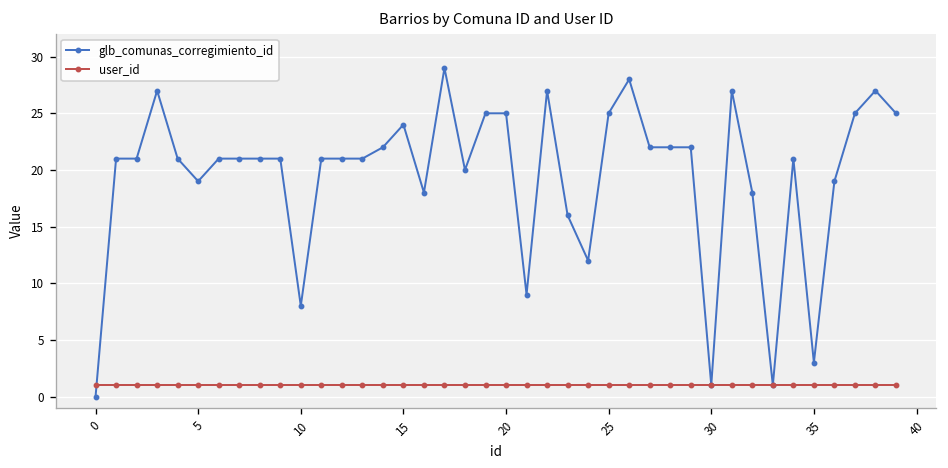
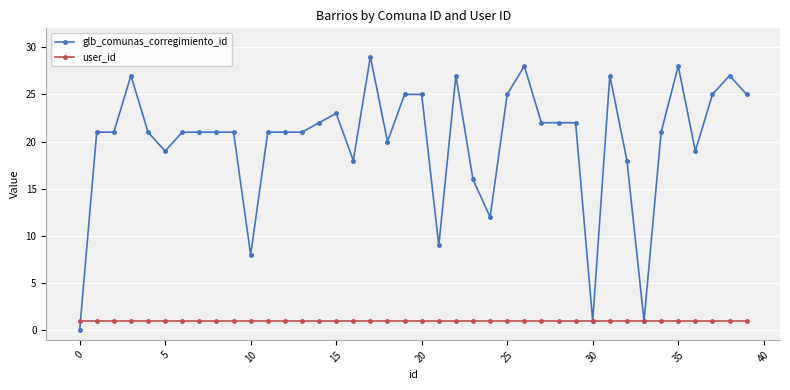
glb_comunas_corregimiento_id, 15: 24 -> 23
glb_comunas_corregimiento_id, 35: 3 -> 28
